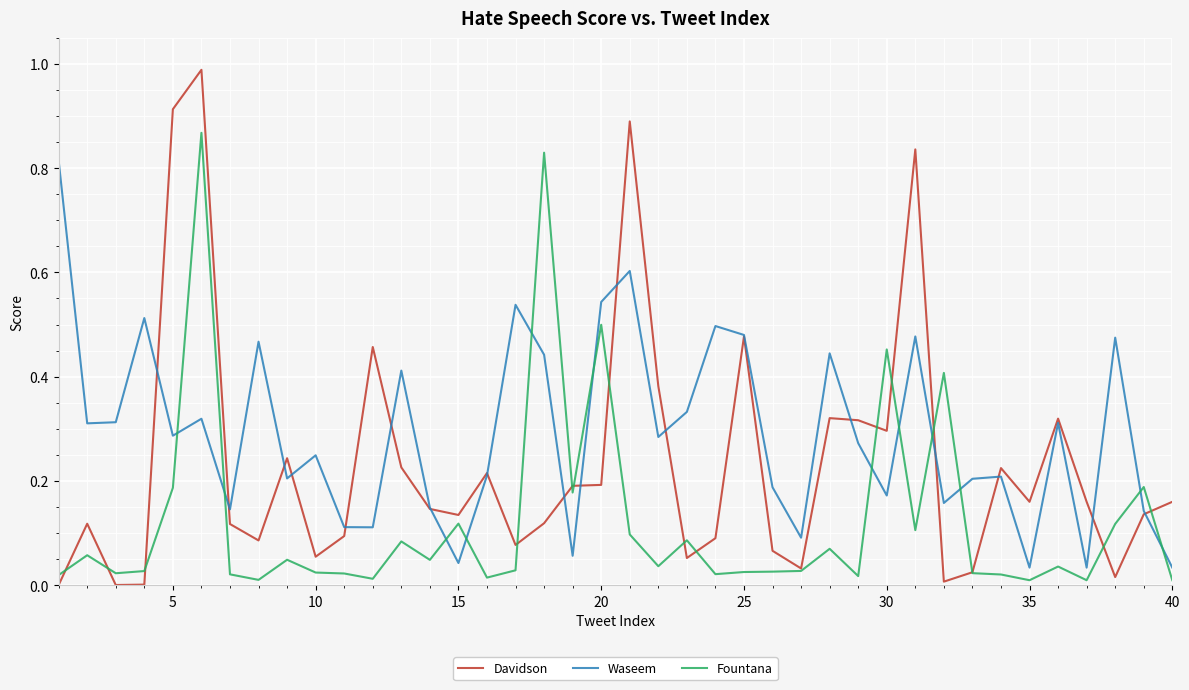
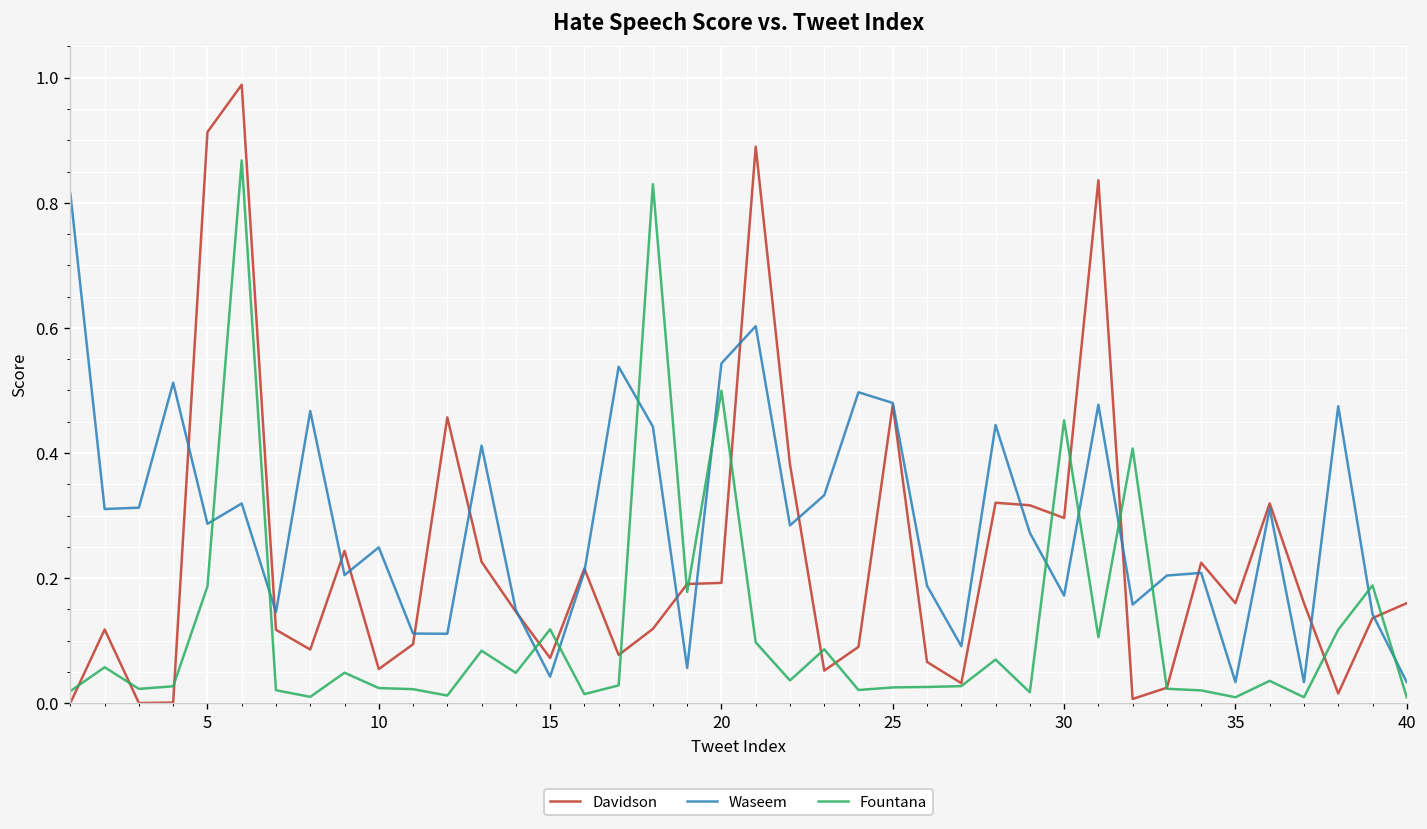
Davidson, 15: 0.13 -> 0.07
